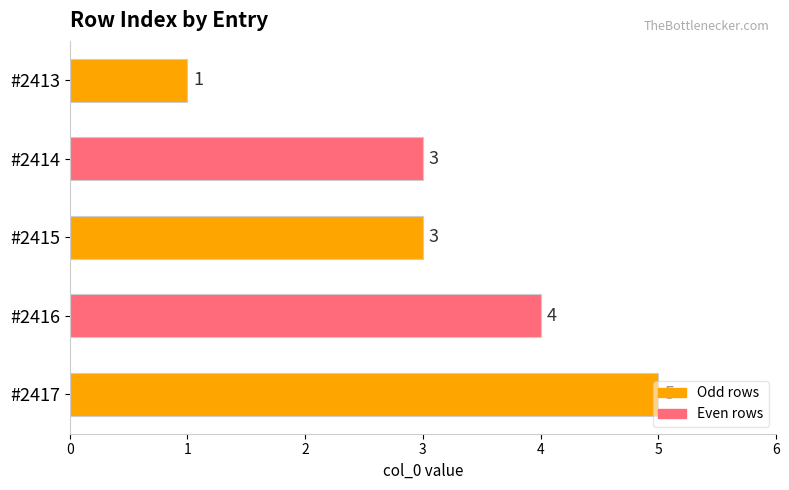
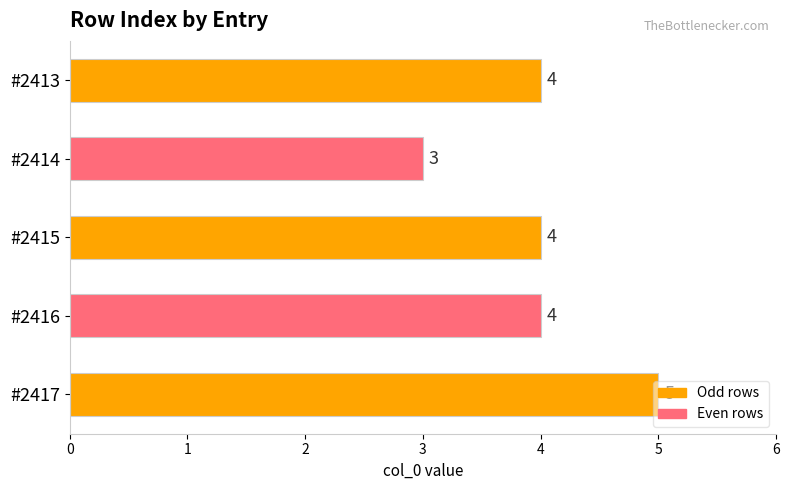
#2413: 1 -> 4
#2415: 3 -> 4
